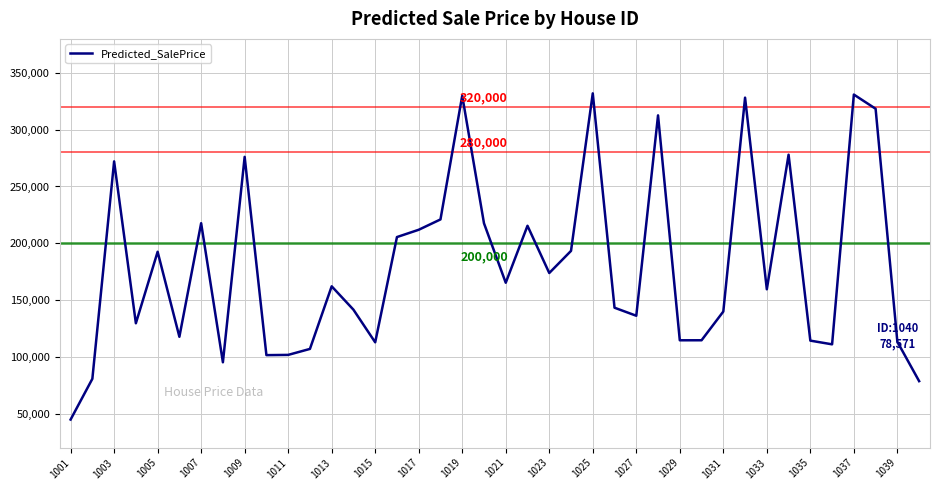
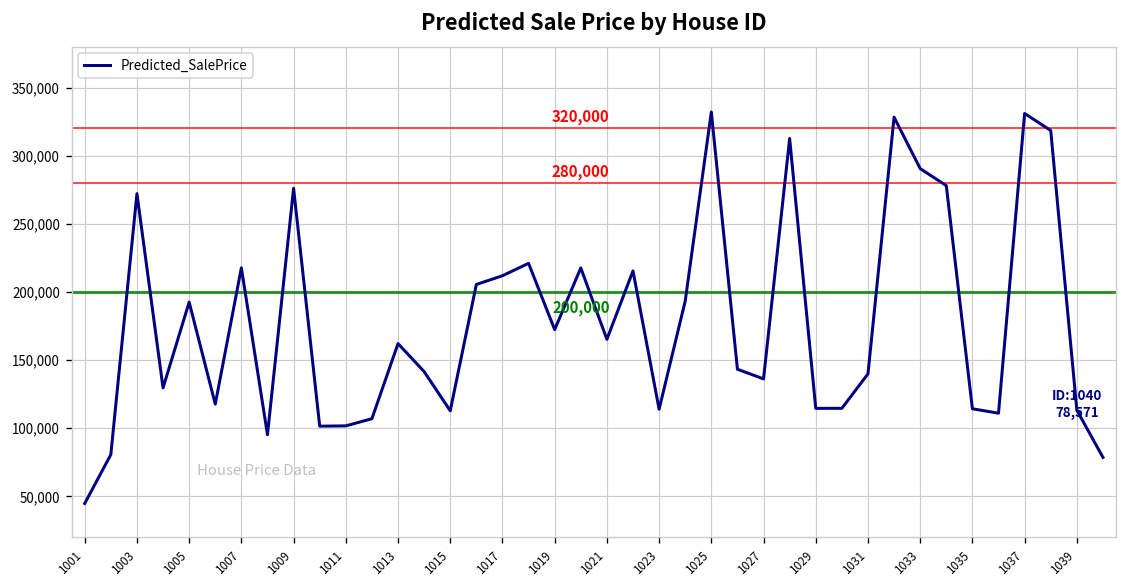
1019: 330,000 -> 172,000
1023: 174,000 -> 114,000
1033: 159,000 -> 291,000
